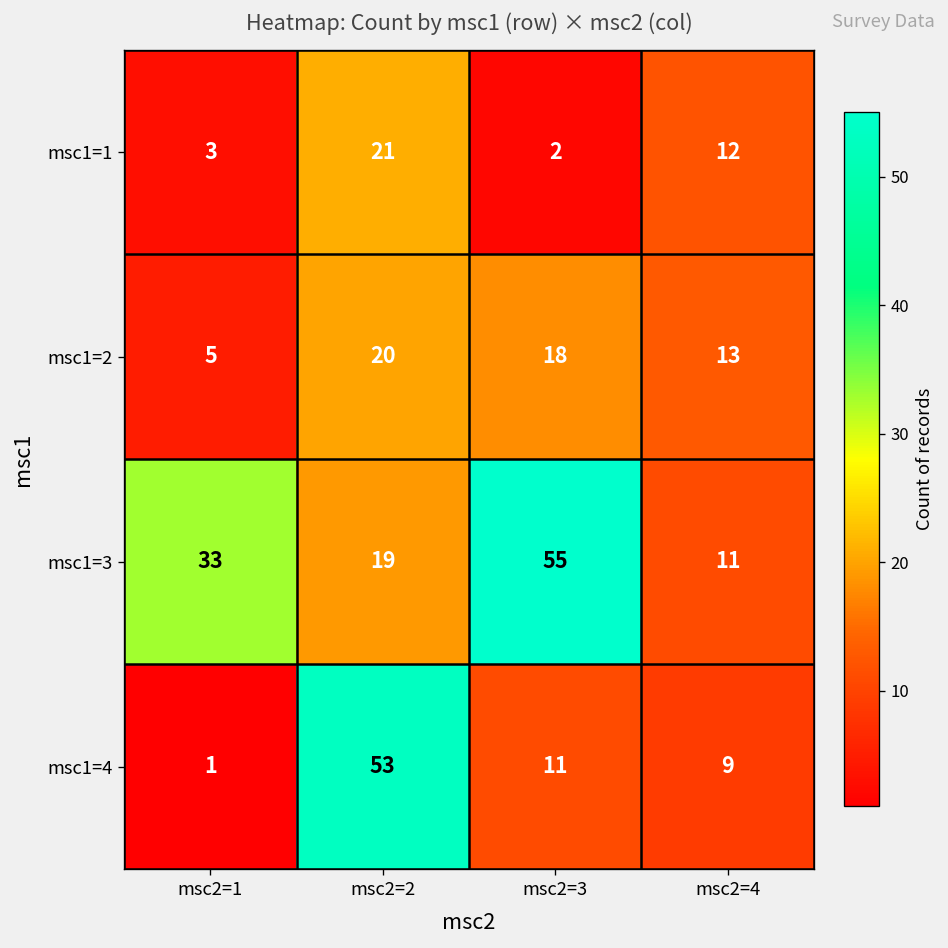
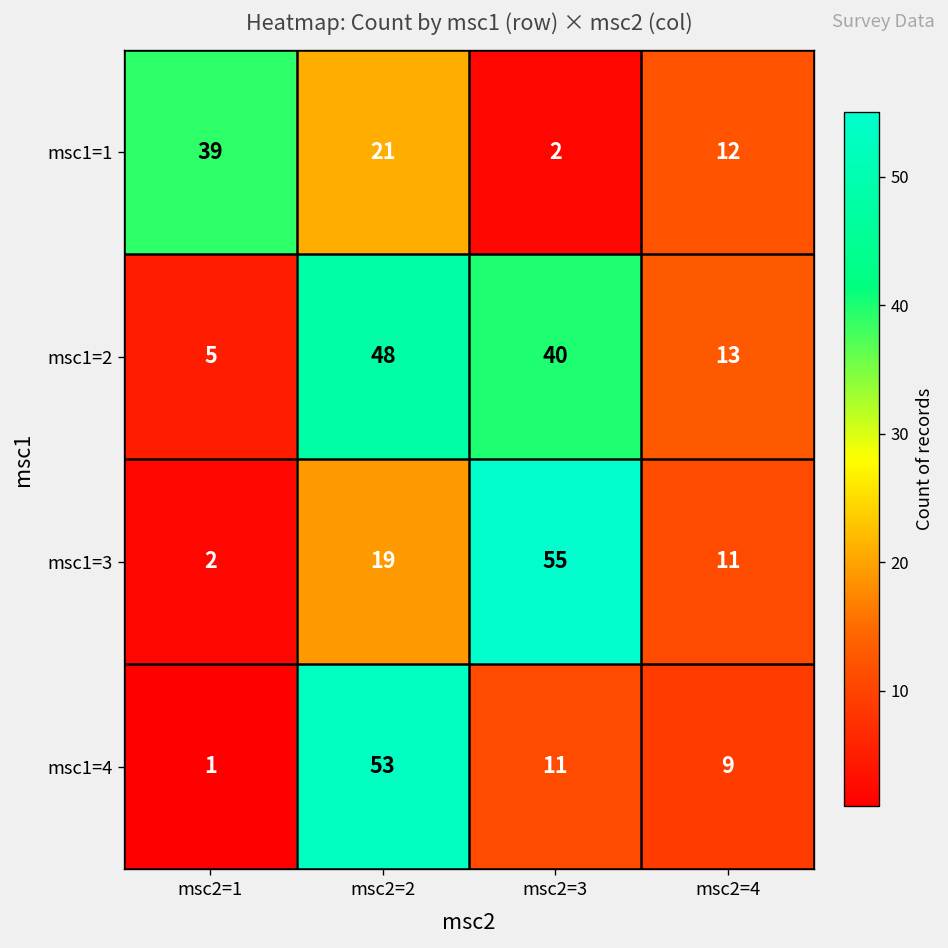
msc1=1, msc2=1: 3 -> 39
msc1=2, msc2=2: 20 -> 48
msc1=2, msc2=3: 18 -> 40
msc1=3, msc2=1: 33 -> 2
